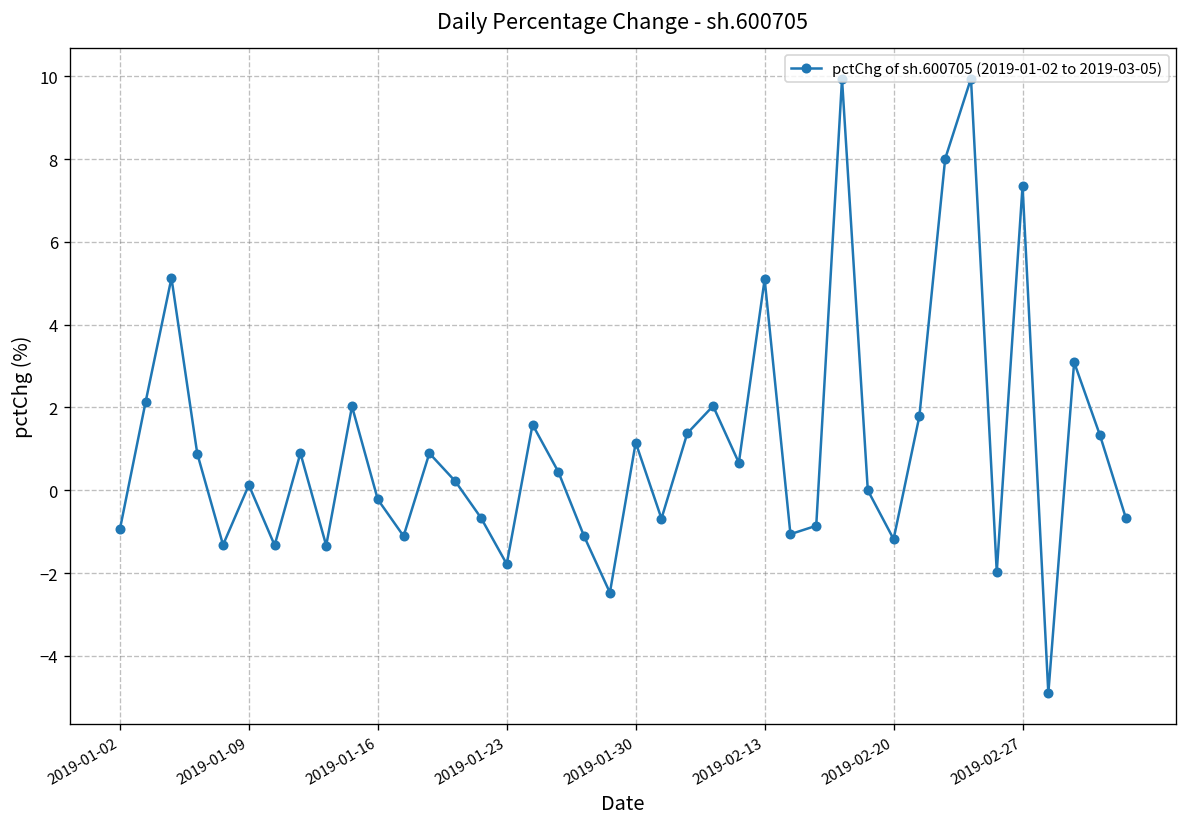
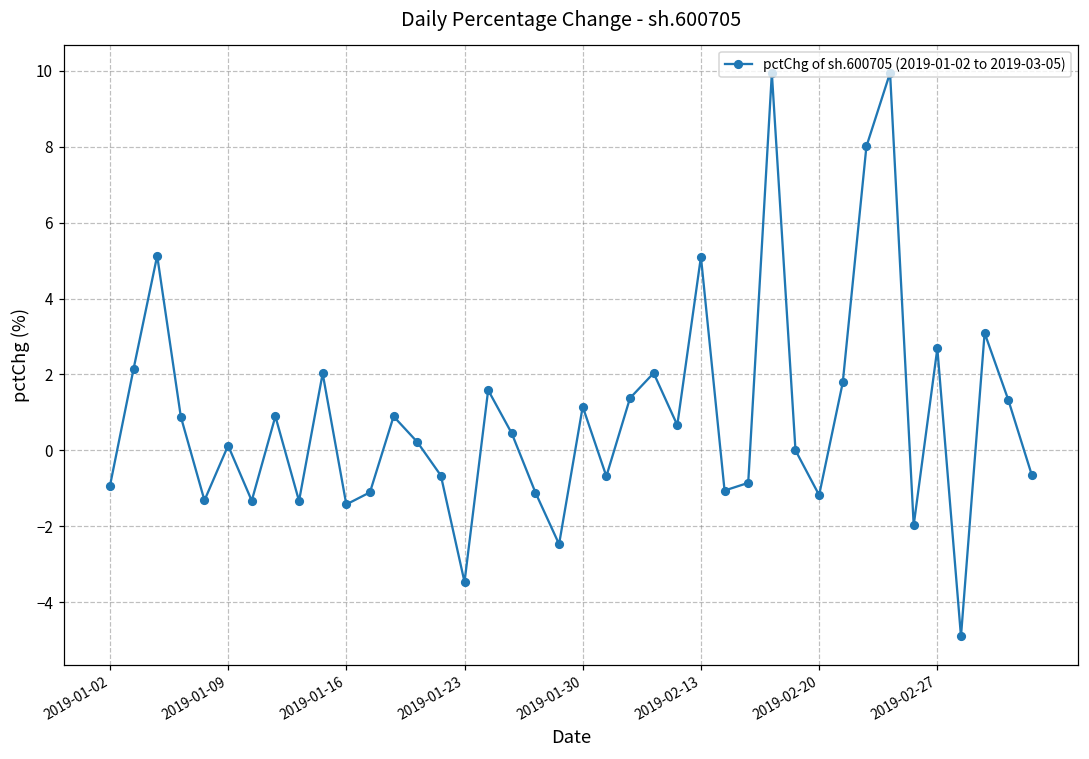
2019-01-16: -0.2 -> -1.4
2019-01-23: -1.8 -> -3.5
2019-02-27: 7.4 -> 2.7
